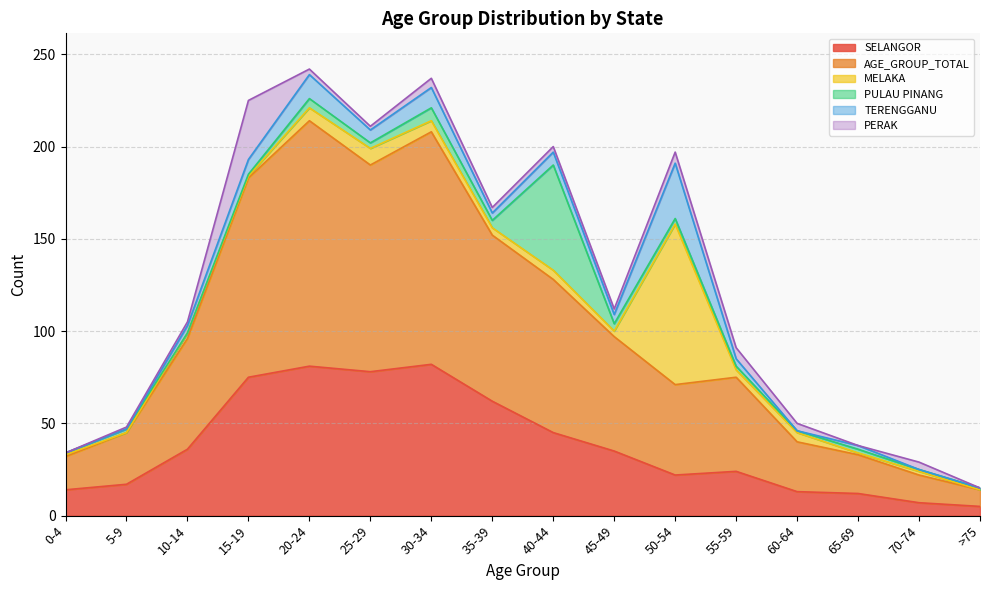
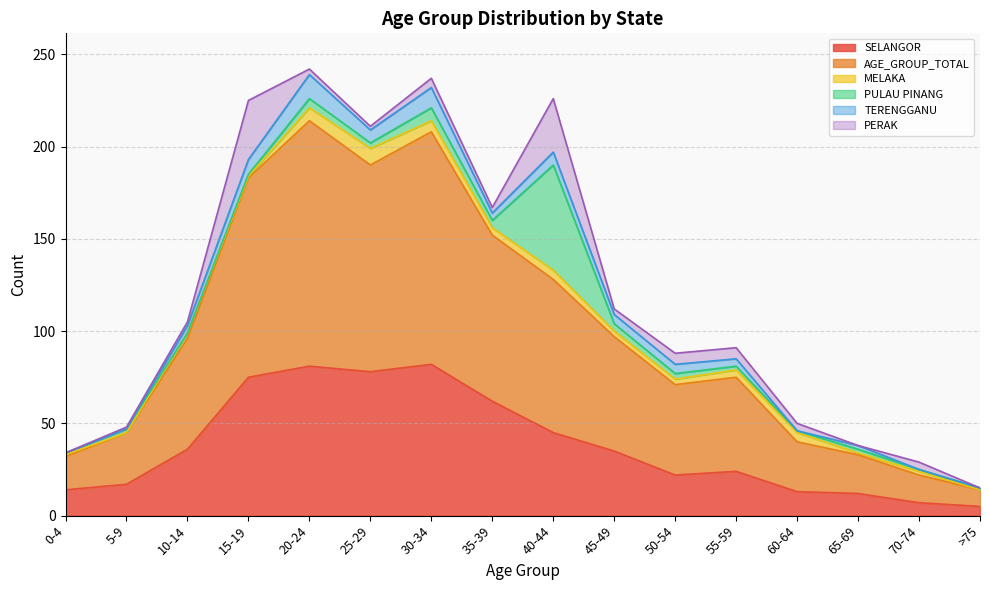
PERAK, 40-44: 3 -> 29
MELAKA, 50-54: 87 -> 3
TERENGGANU, 50-54: 30 -> 5
